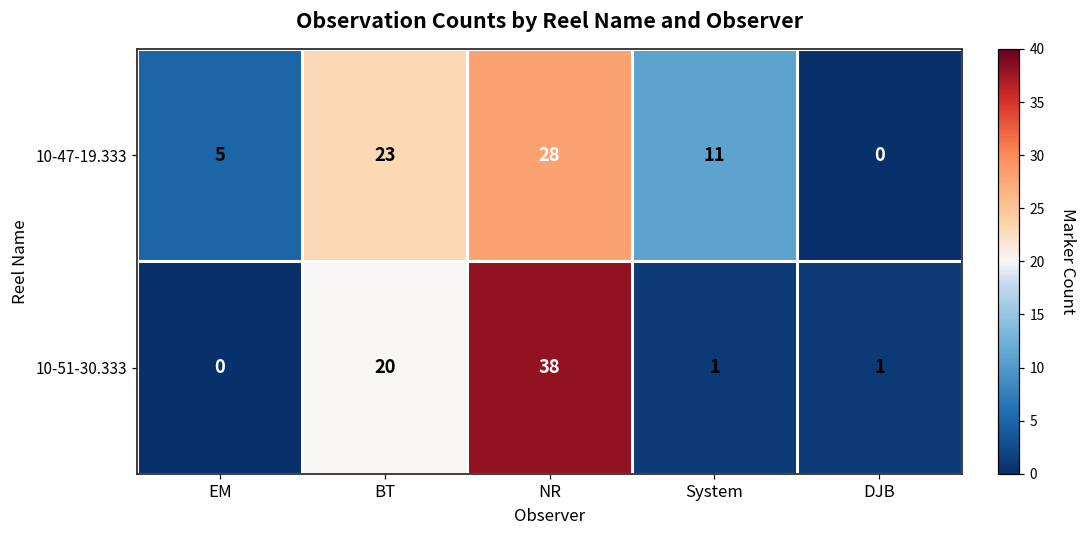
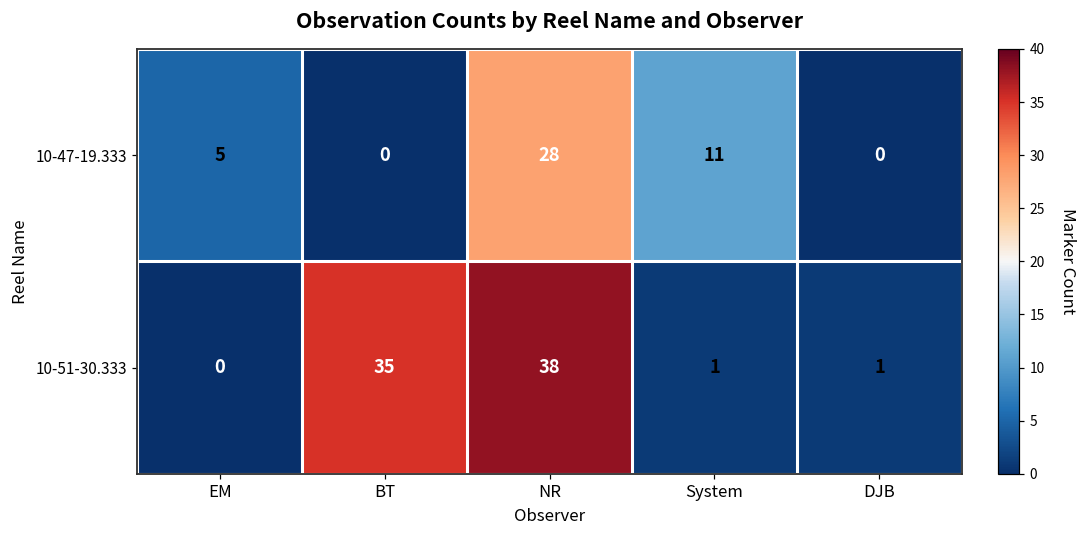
10-47-19.333, BT: 23 -> 0
10-51-30.333, BT: 20 -> 35
